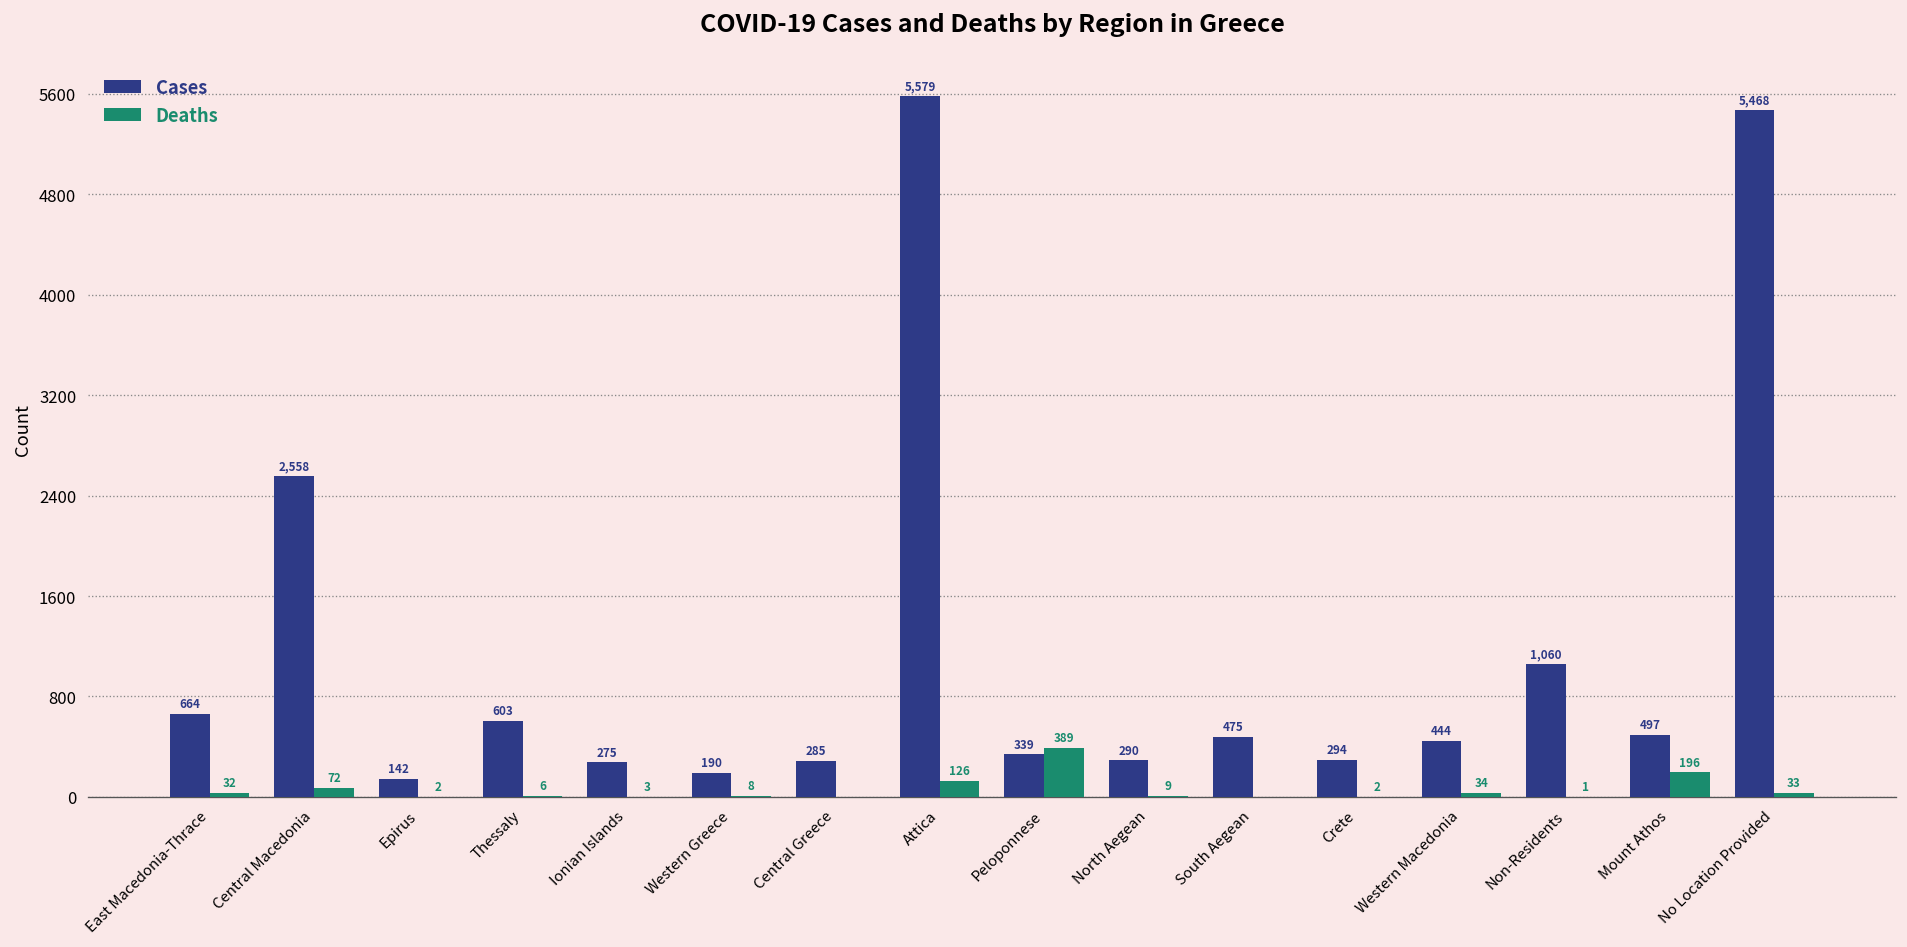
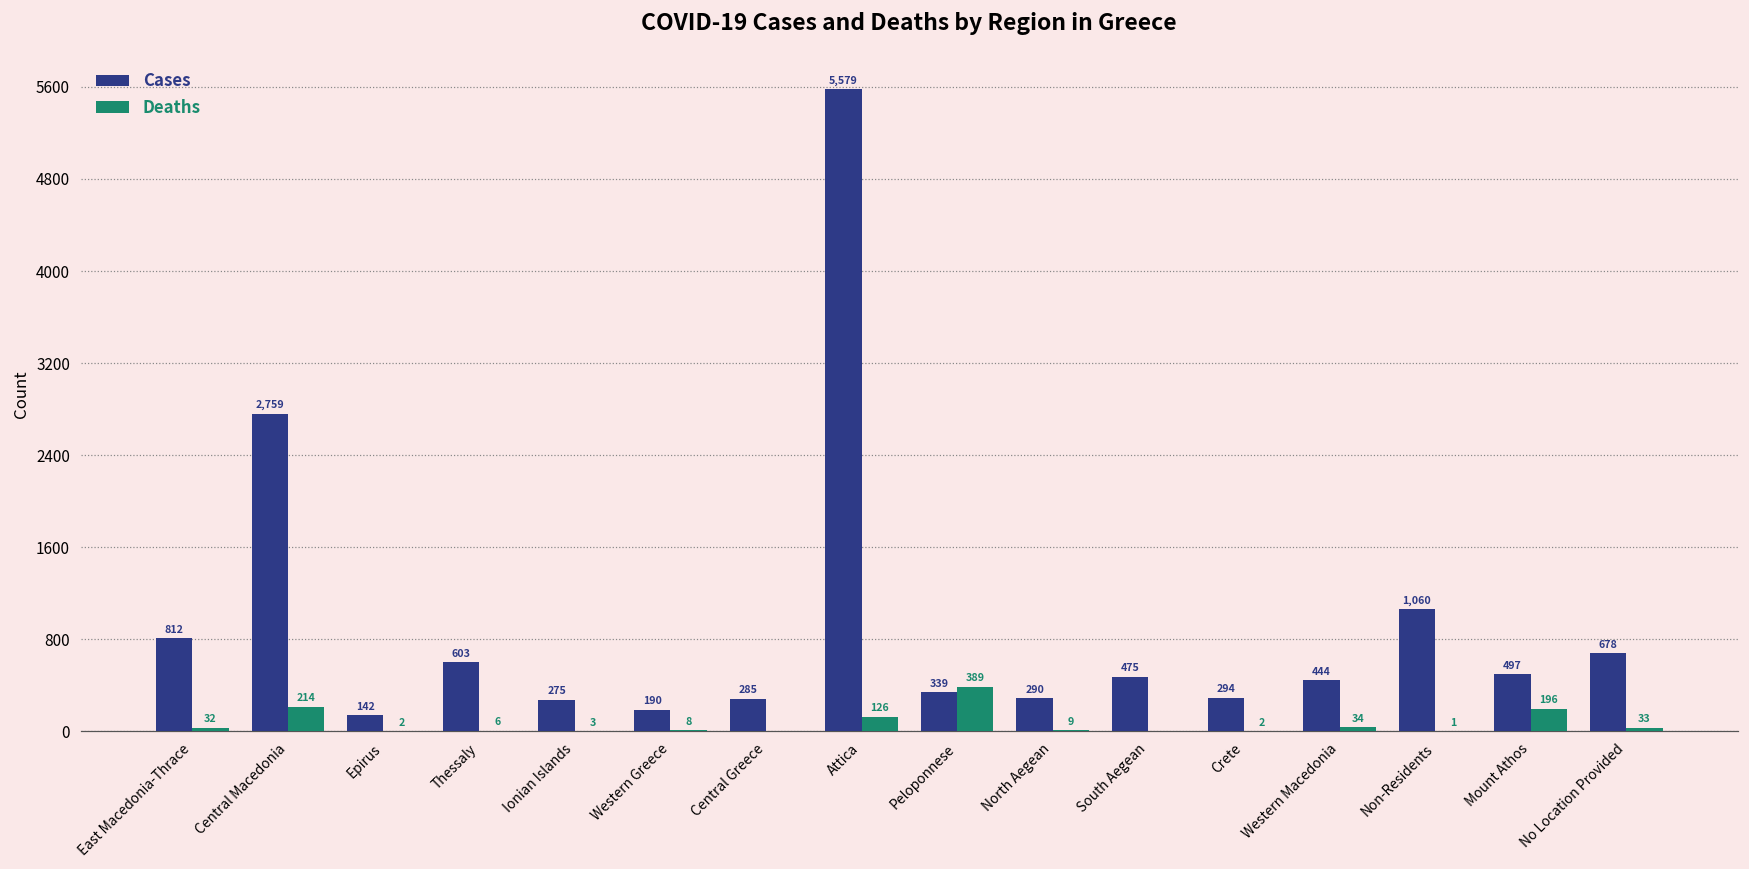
Cases, East Macedonia-Thrace: 664 -> 812
Cases, Central Macedonia: 2,558 -> 2,759
Deaths, Central Macedonia: 72 -> 214
Cases, No Location Provided: 5,468 -> 678
